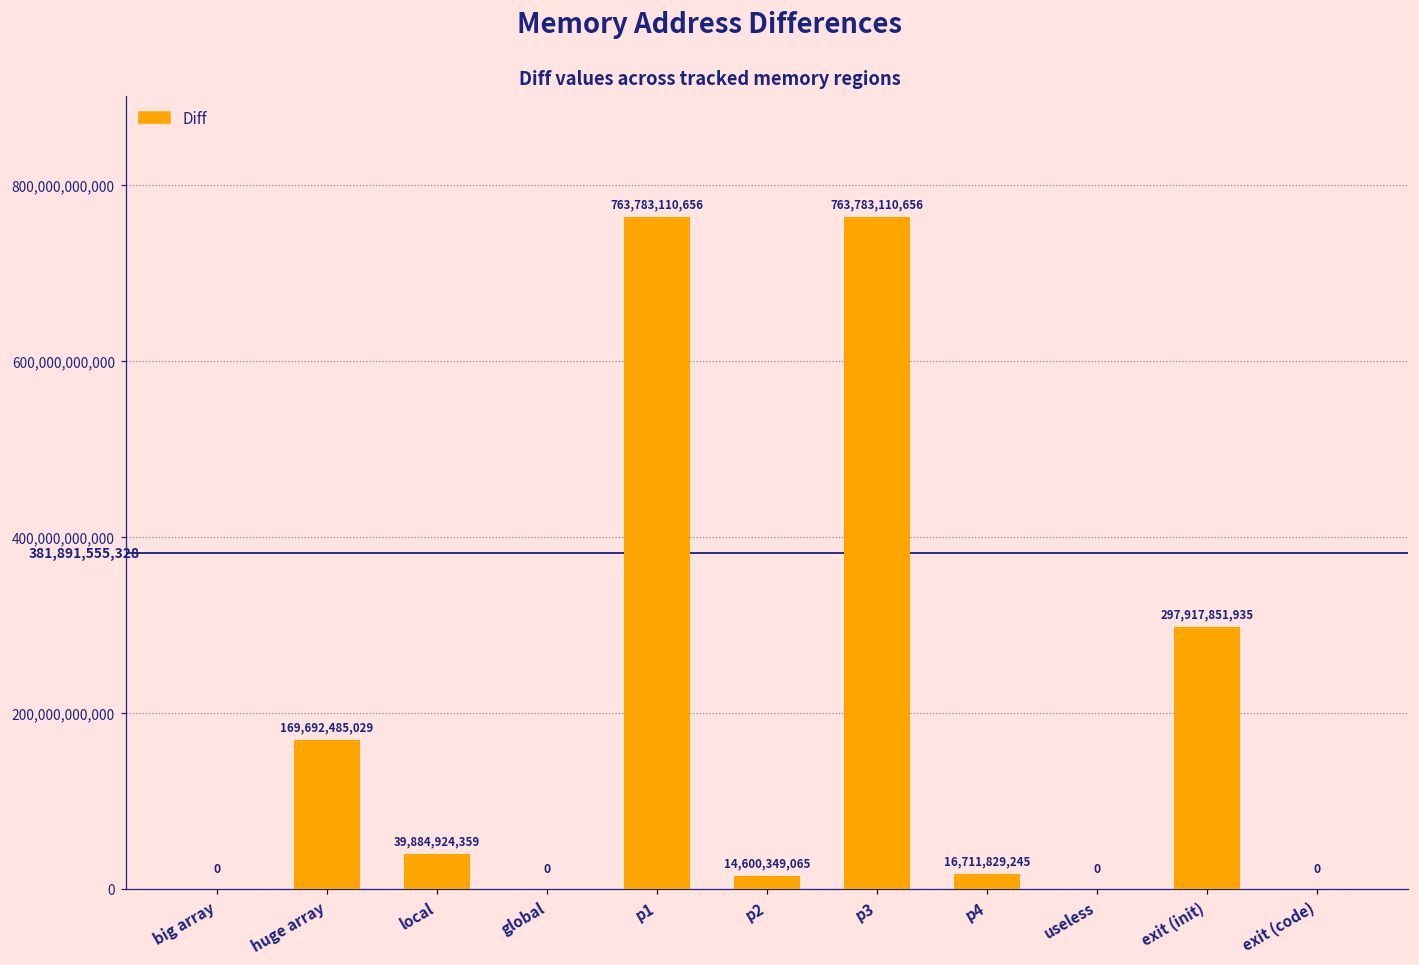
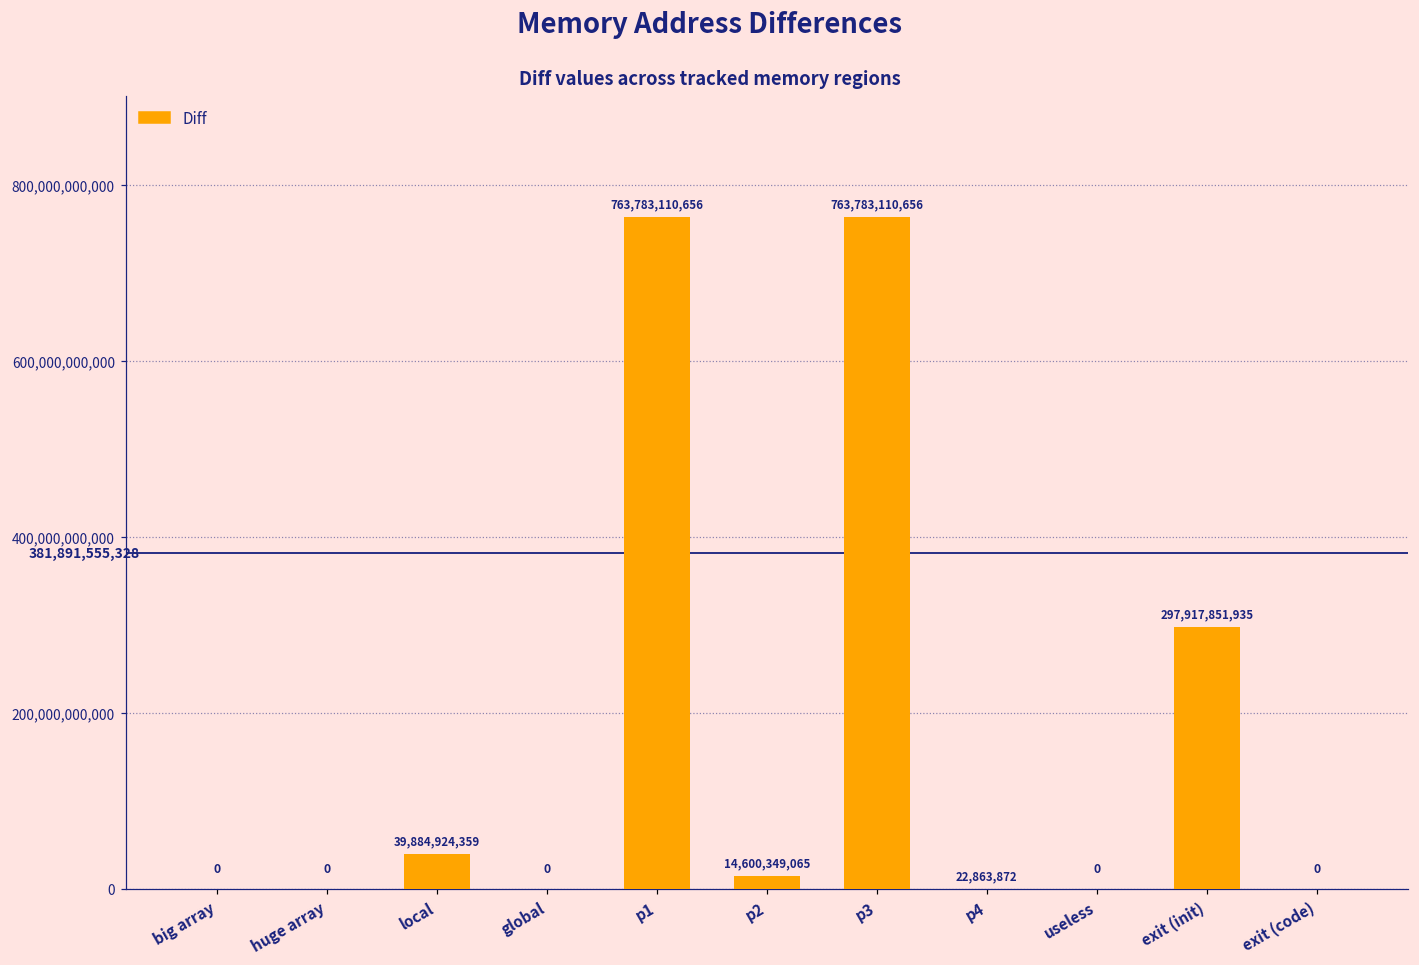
huge array: 169,692,485,029 -> 0
p4: 16,711,829,245 -> 22,863,872
